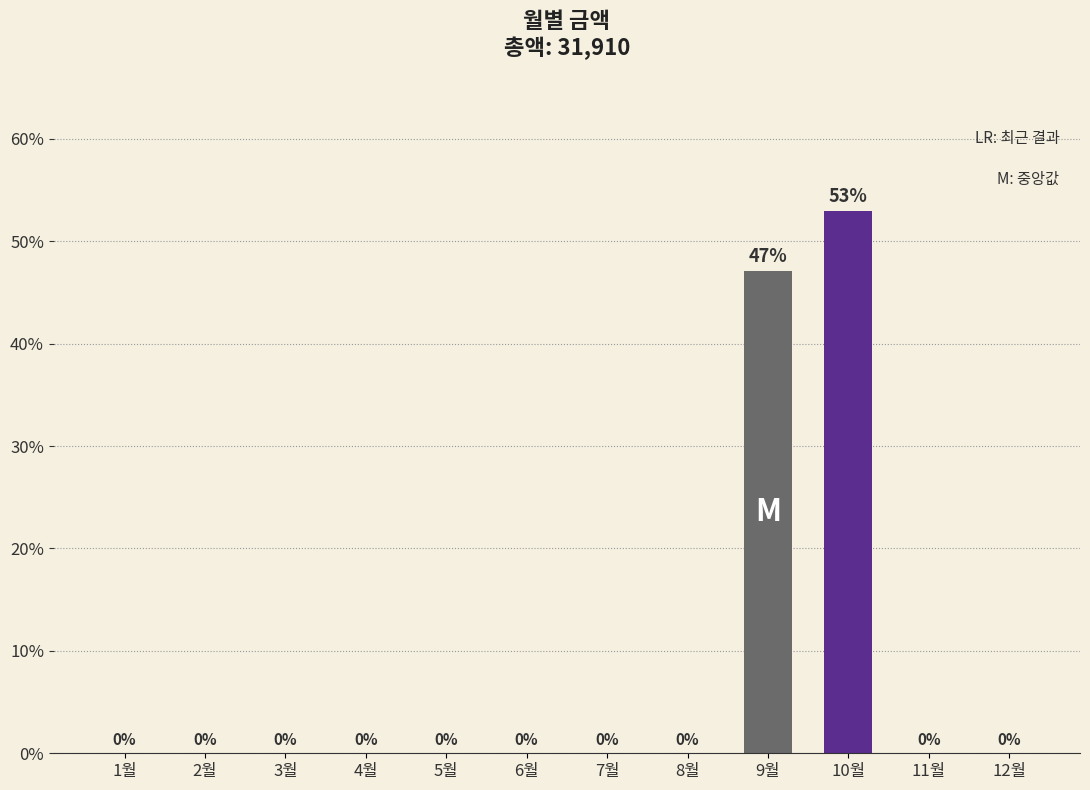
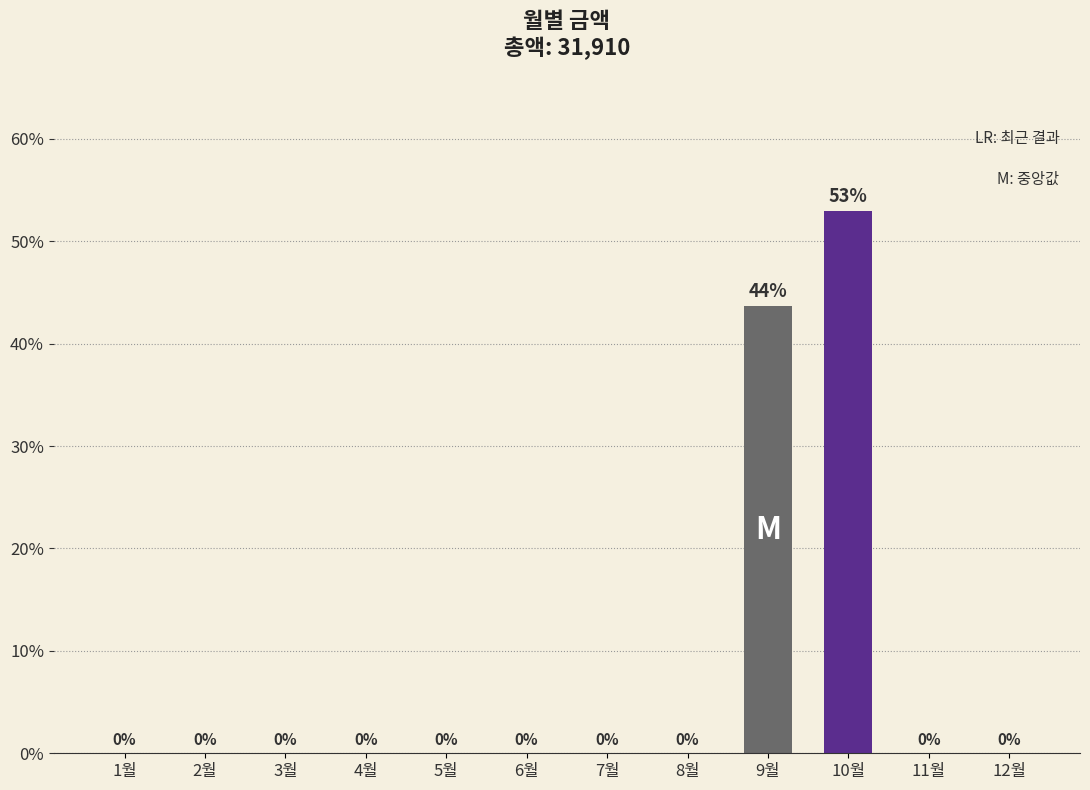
9월: 47% -> 44%
